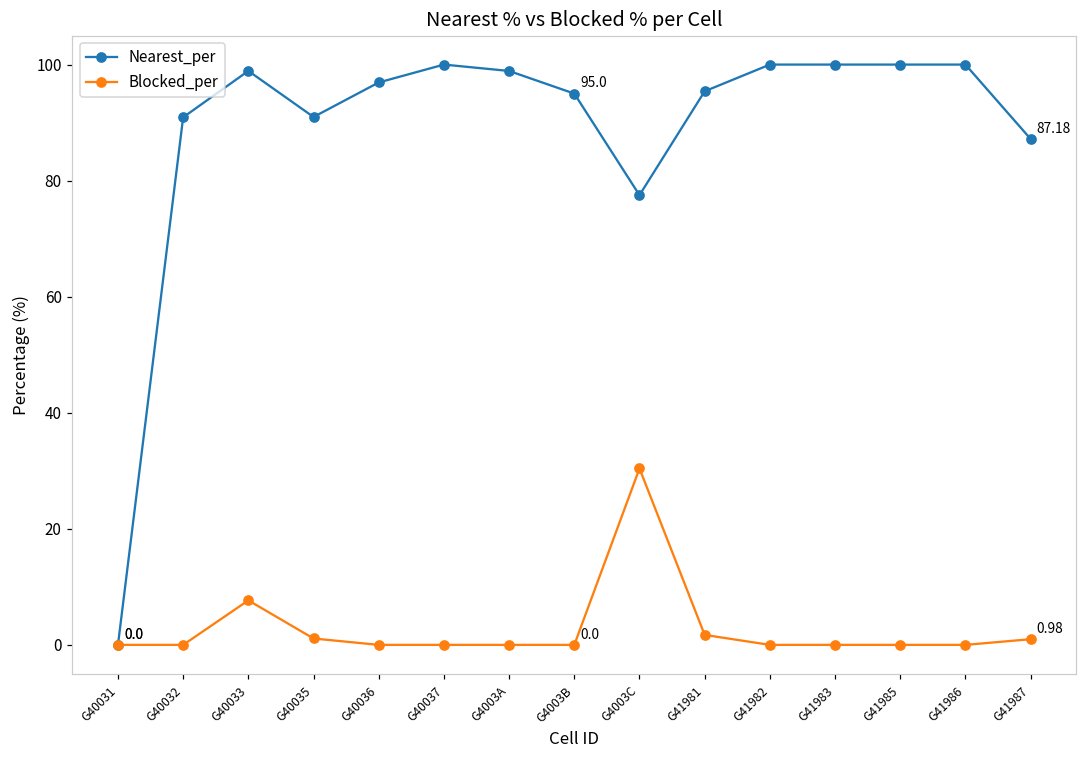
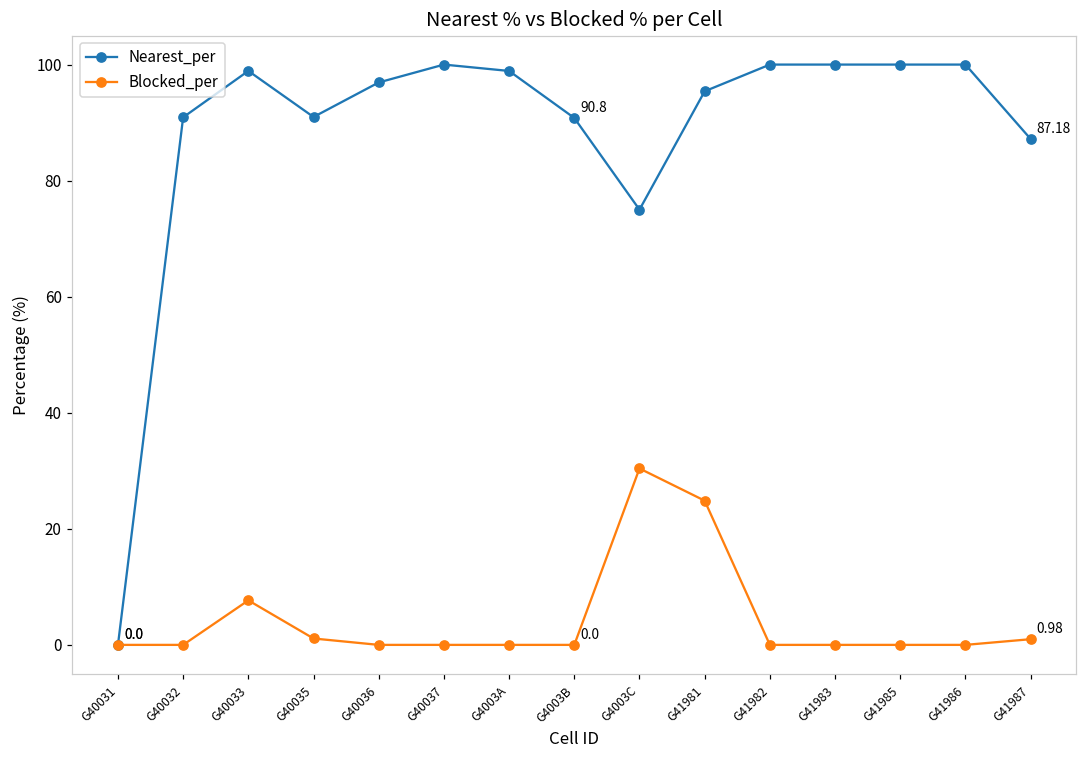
Nearest_per, G4003B: 95.0 -> 90.8
Nearest_per, G4003C: 78 -> 75
Blocked_per, G41981: 2 -> 25
